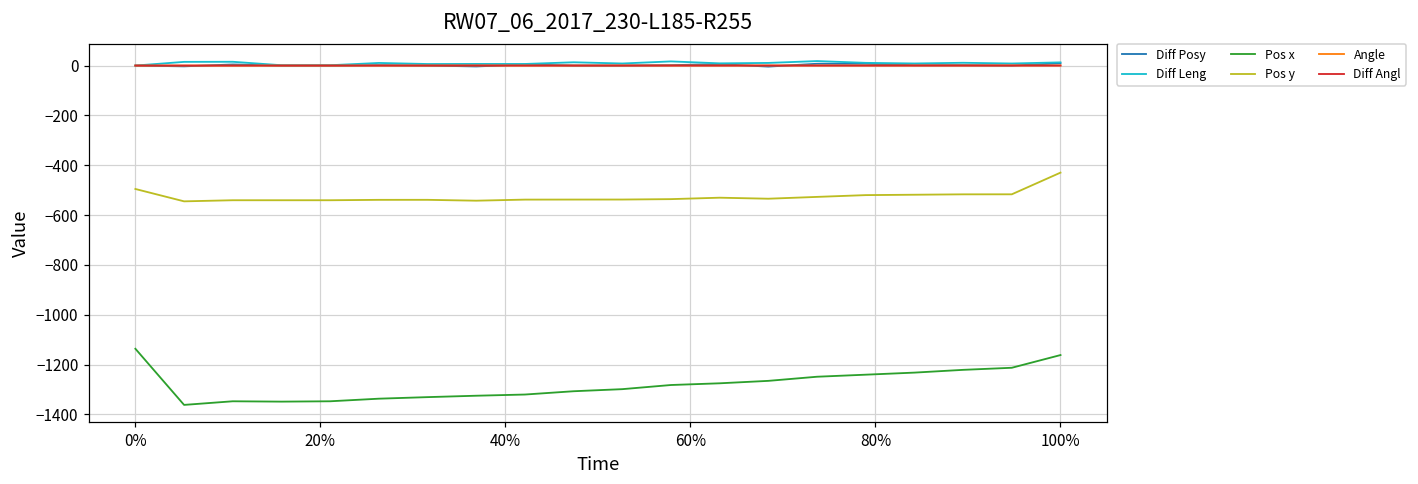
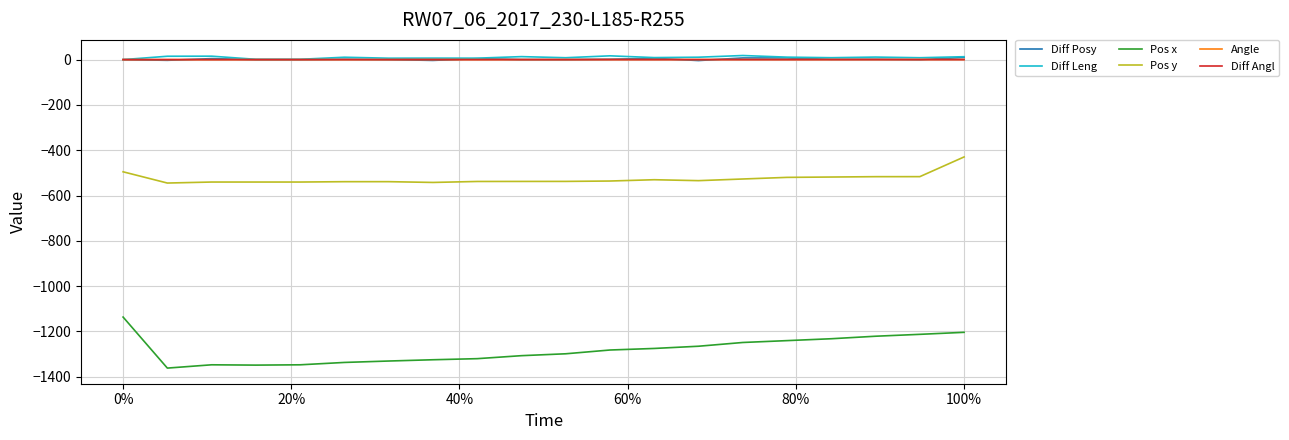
Pos x, 100%: -1160 -> -1200
